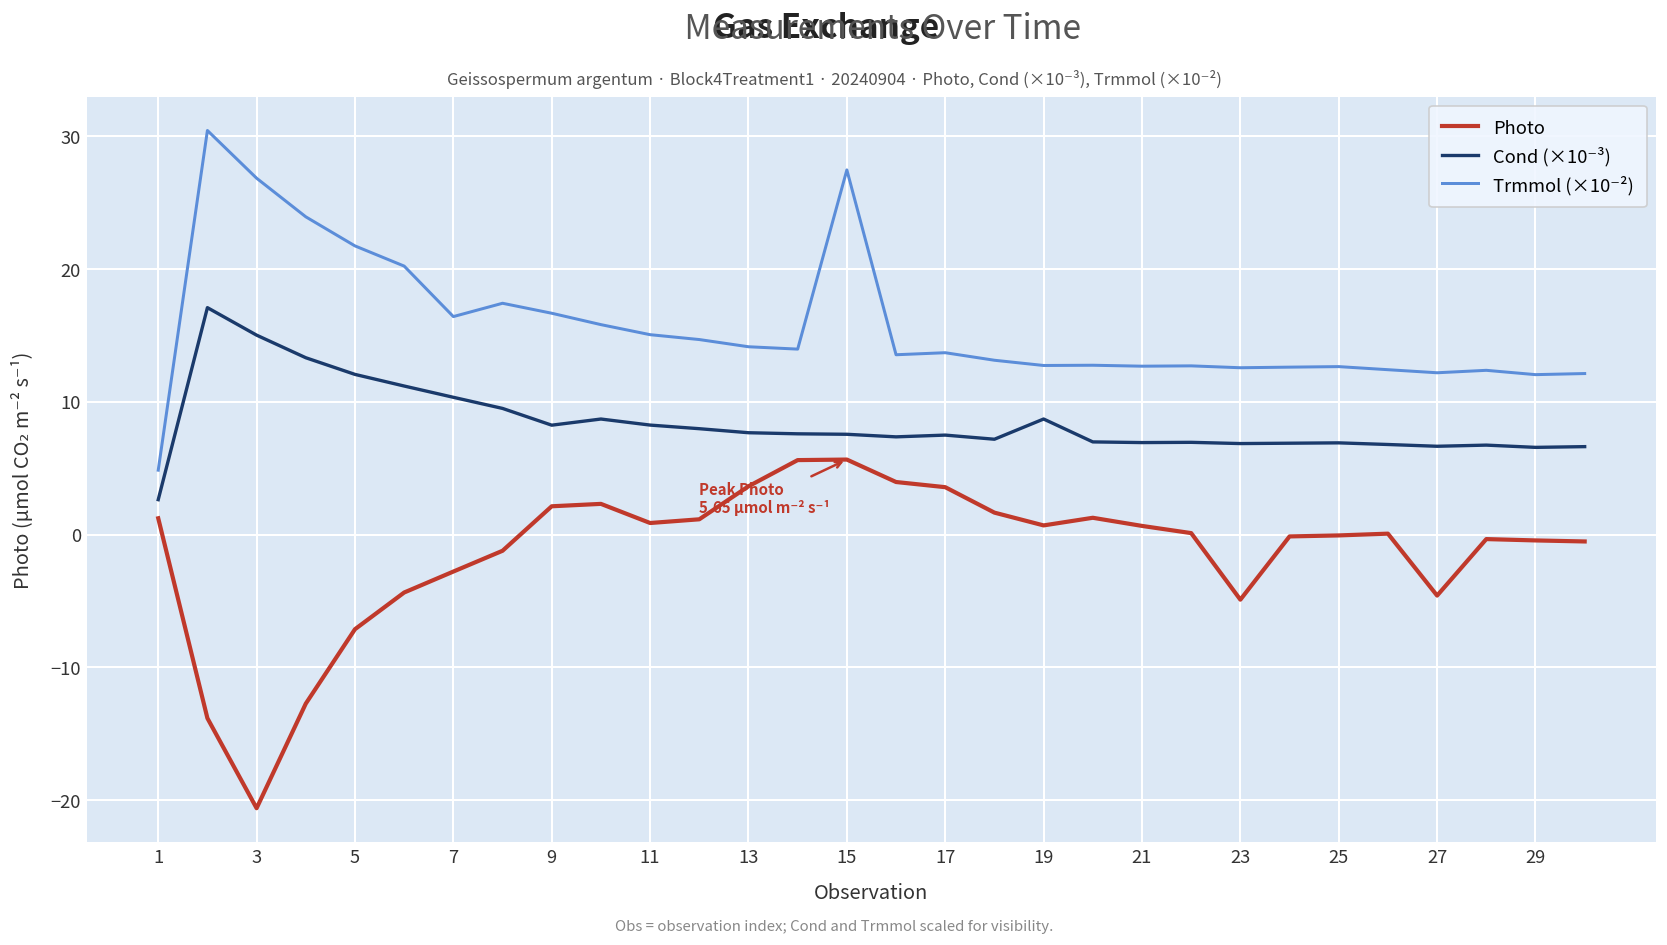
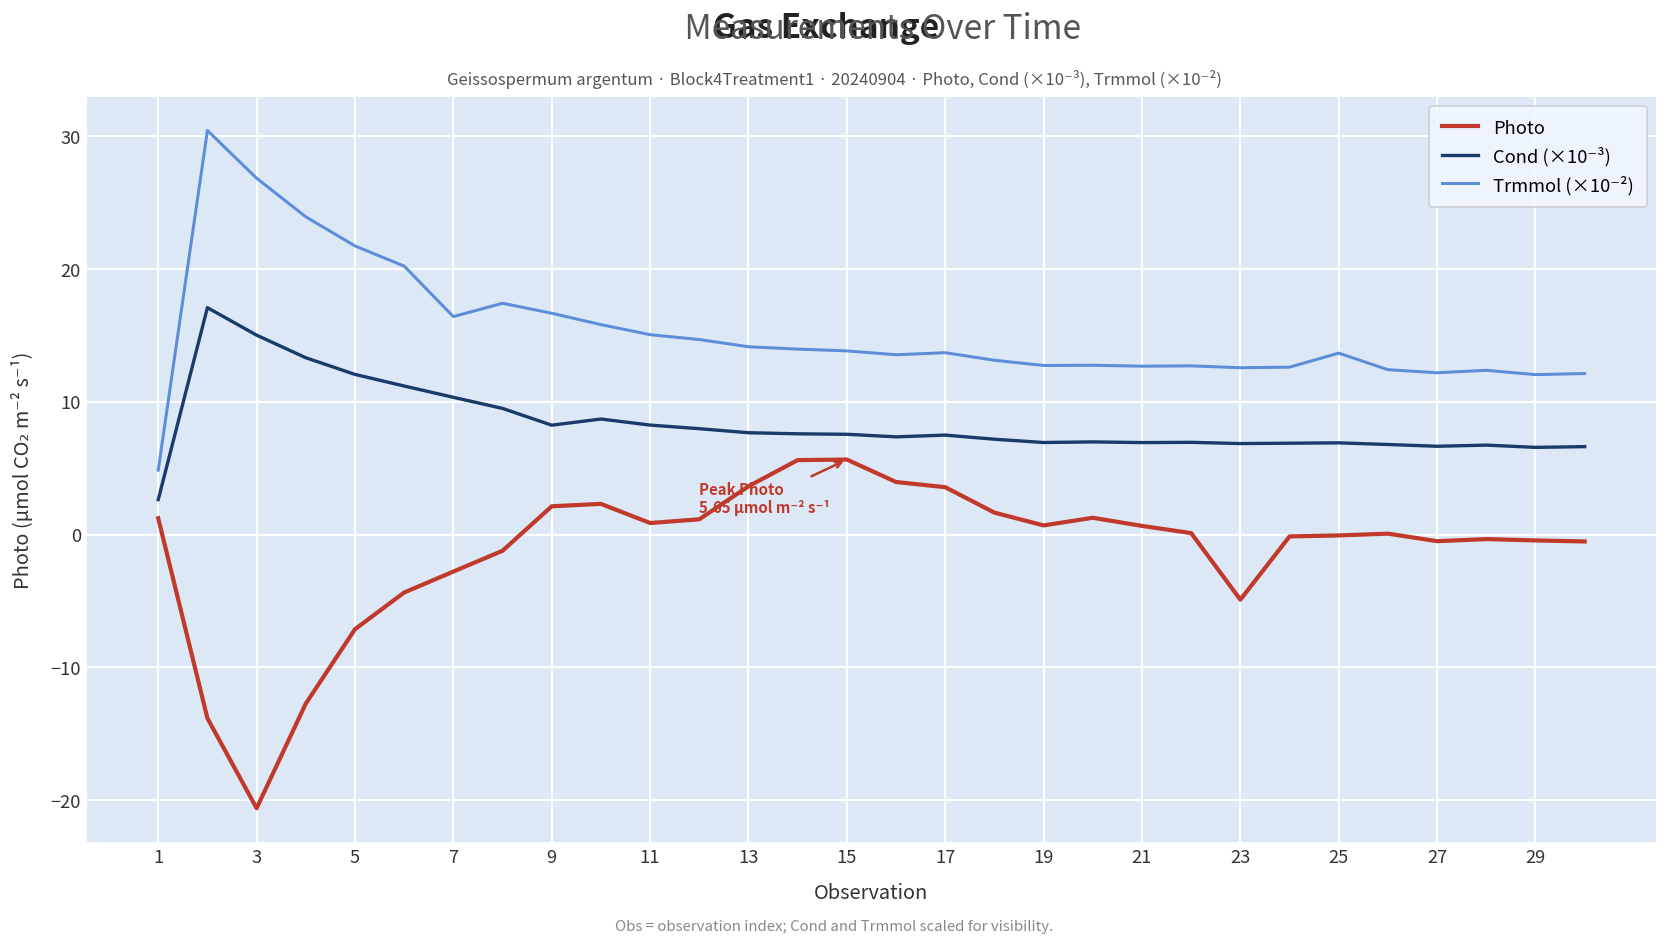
Trmmol (×10⁻²), 15: 27.5 -> 13.8
Cond (×10⁻³), 19: 8.7 -> 6.9
Trmmol (×10⁻²), 25: 12.7 -> 13.7
Photo, 27: -4.6 -> -0.5
